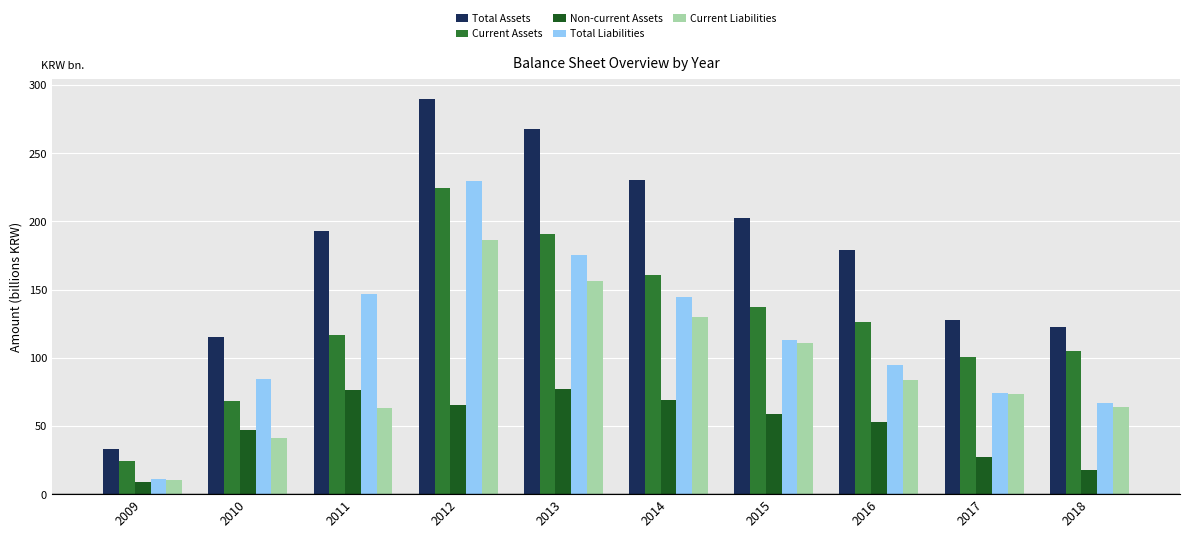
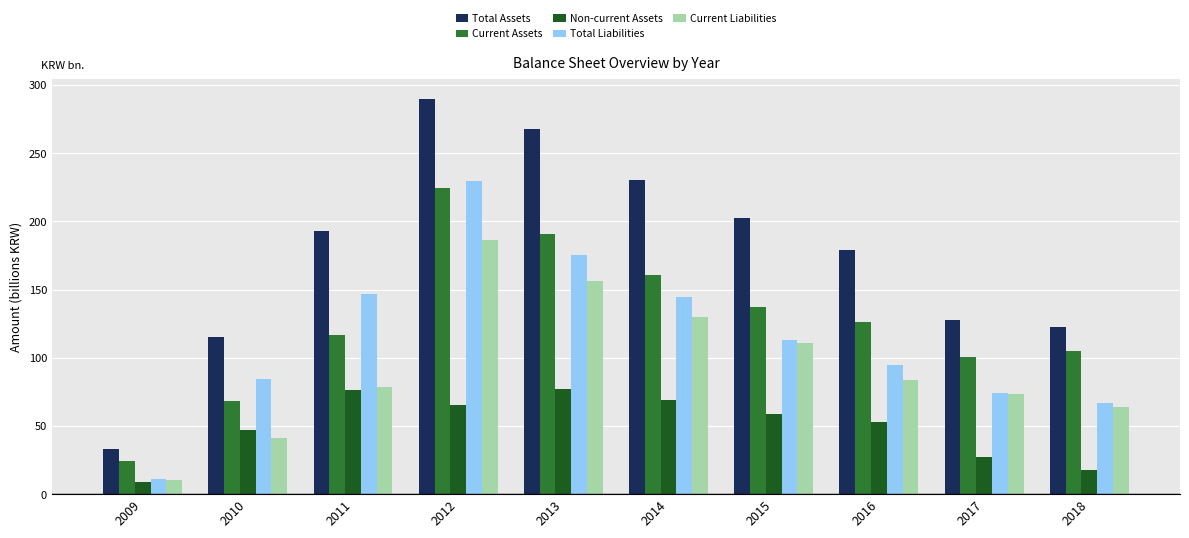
Current Liabilities, 2011: 63 -> 79
